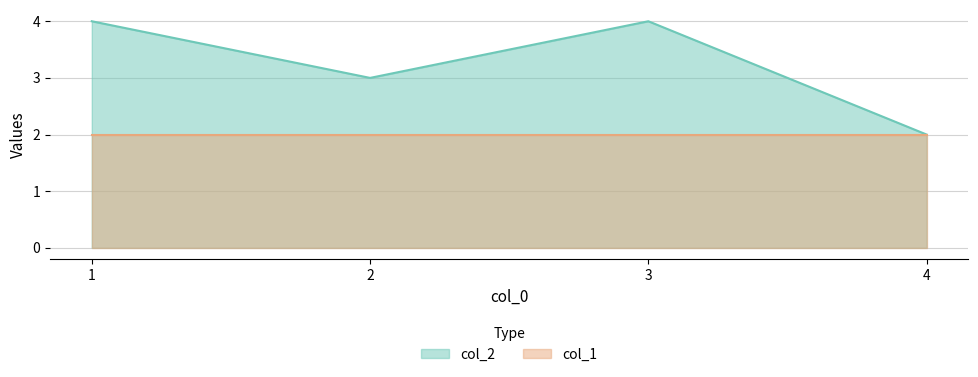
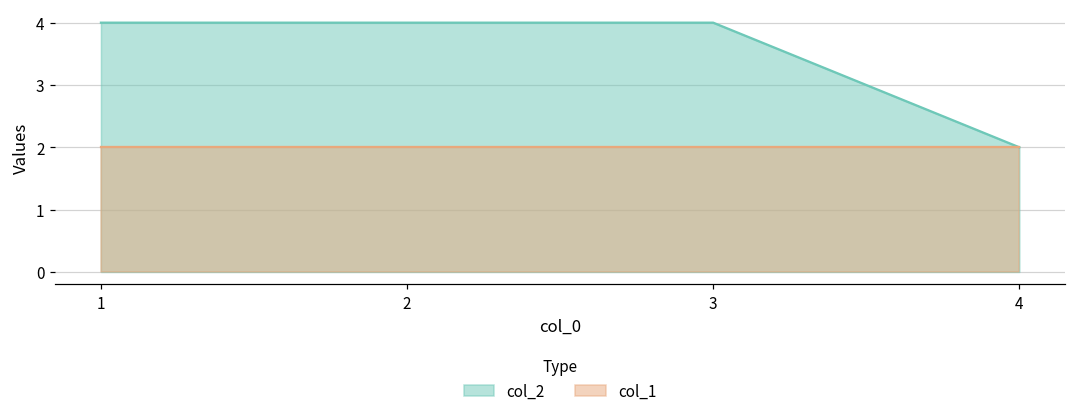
col_2, 2: 3 -> 4
